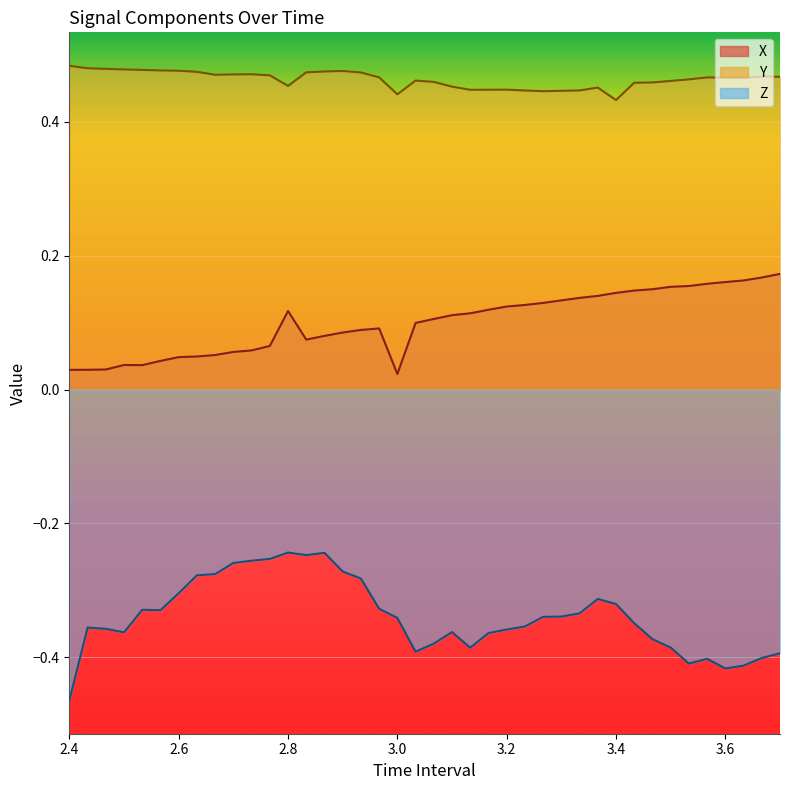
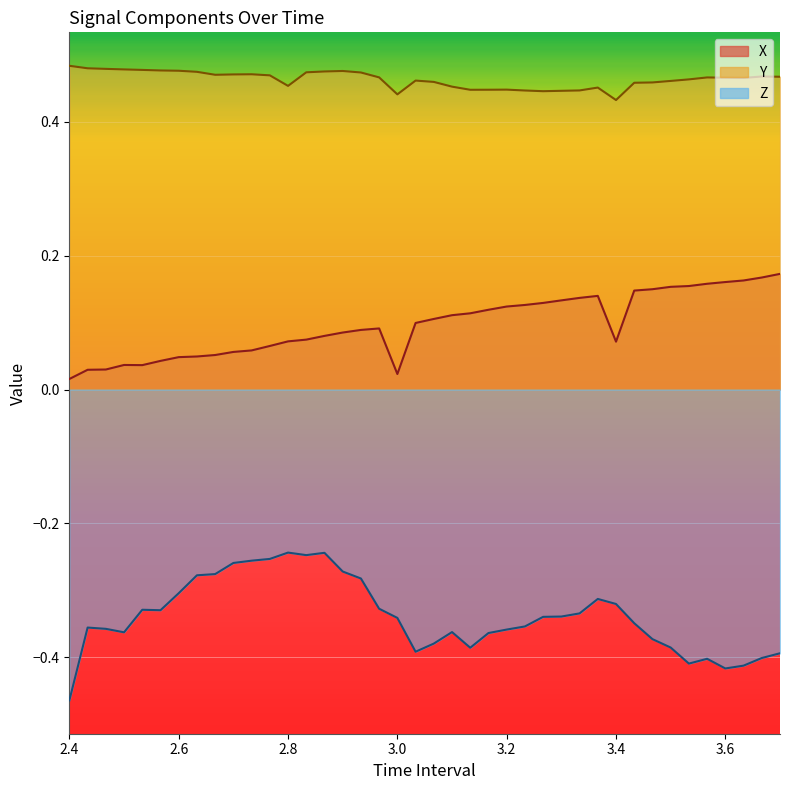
X, 2.4: 0.03 -> 0.02
X, 2.8: 0.12 -> 0.07
X, 3.4: 0.14 -> 0.07
